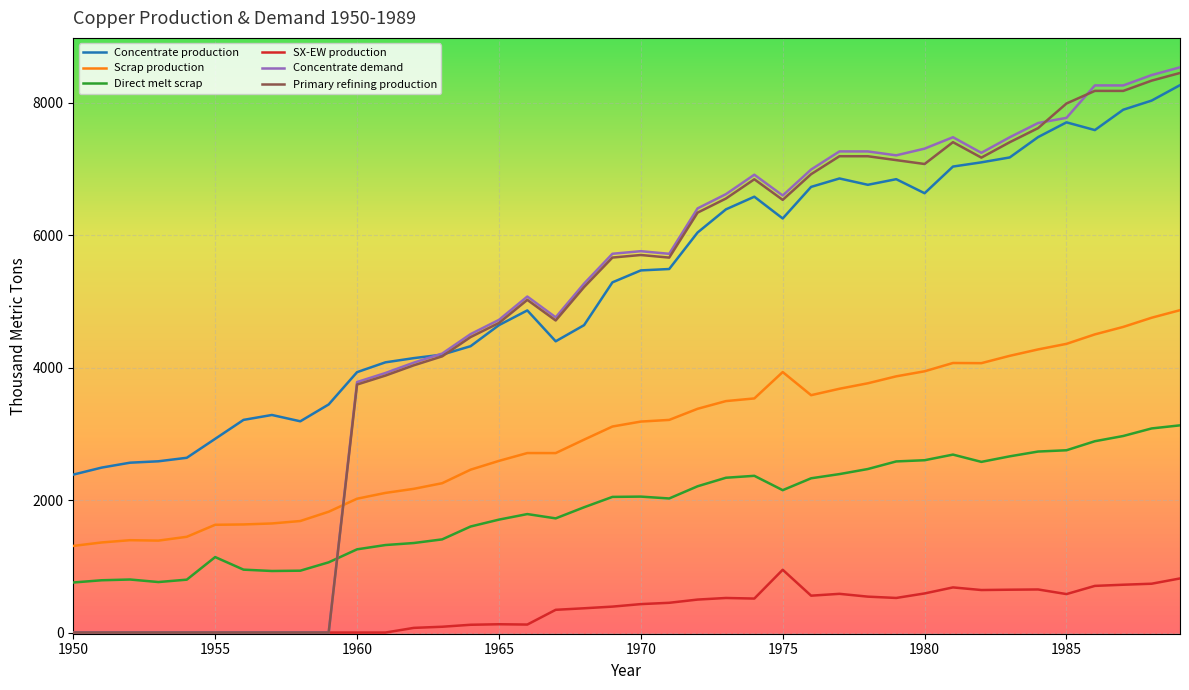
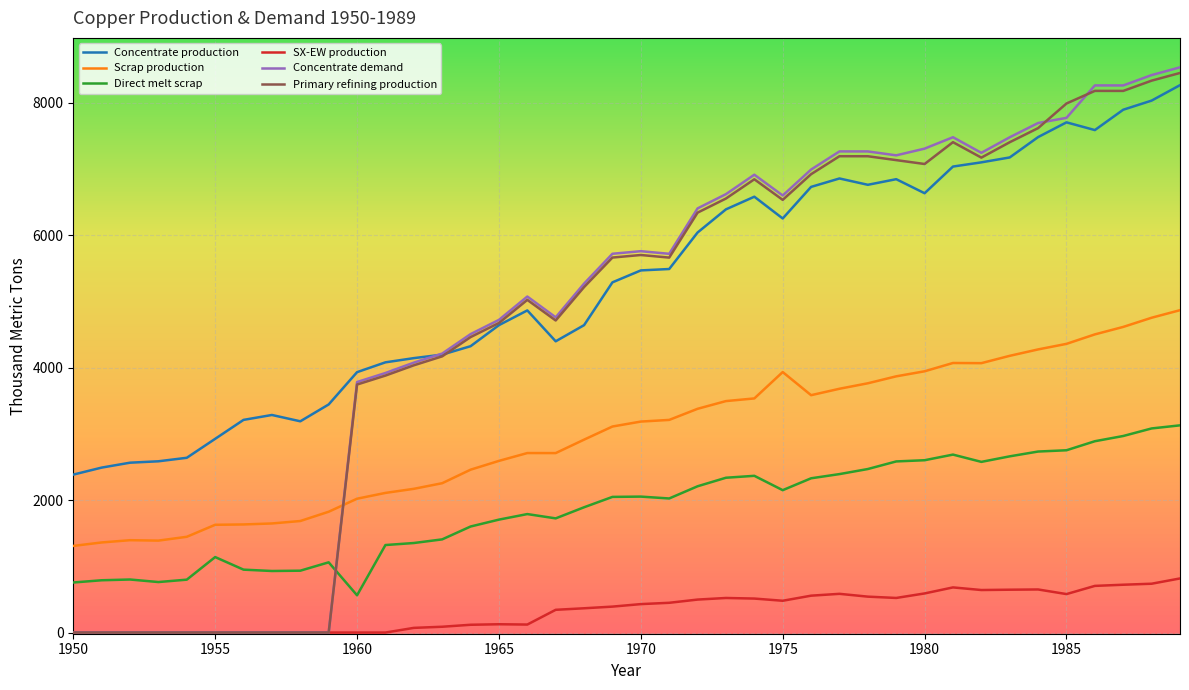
Direct melt scrap, 1960: 1300 -> 600
SX-EW production, 1975: 900 -> 500
